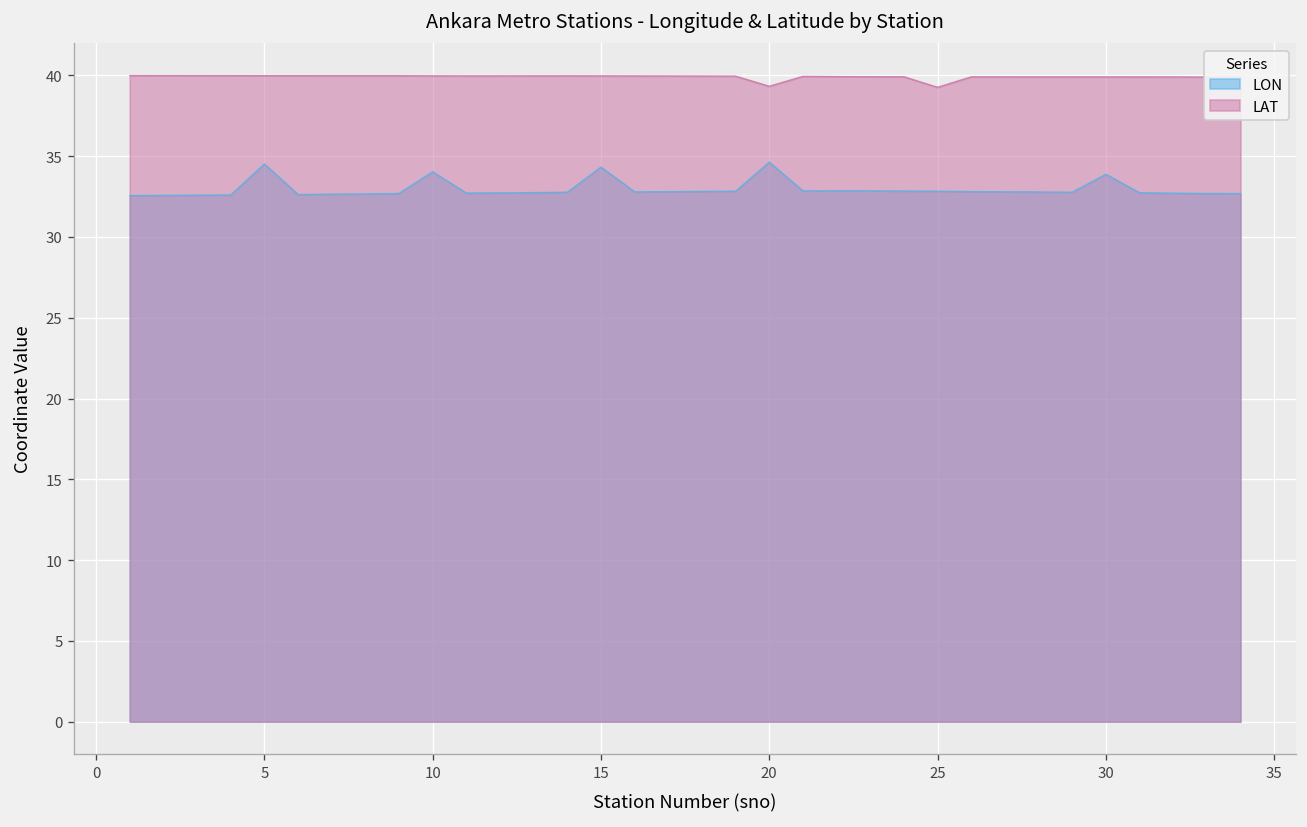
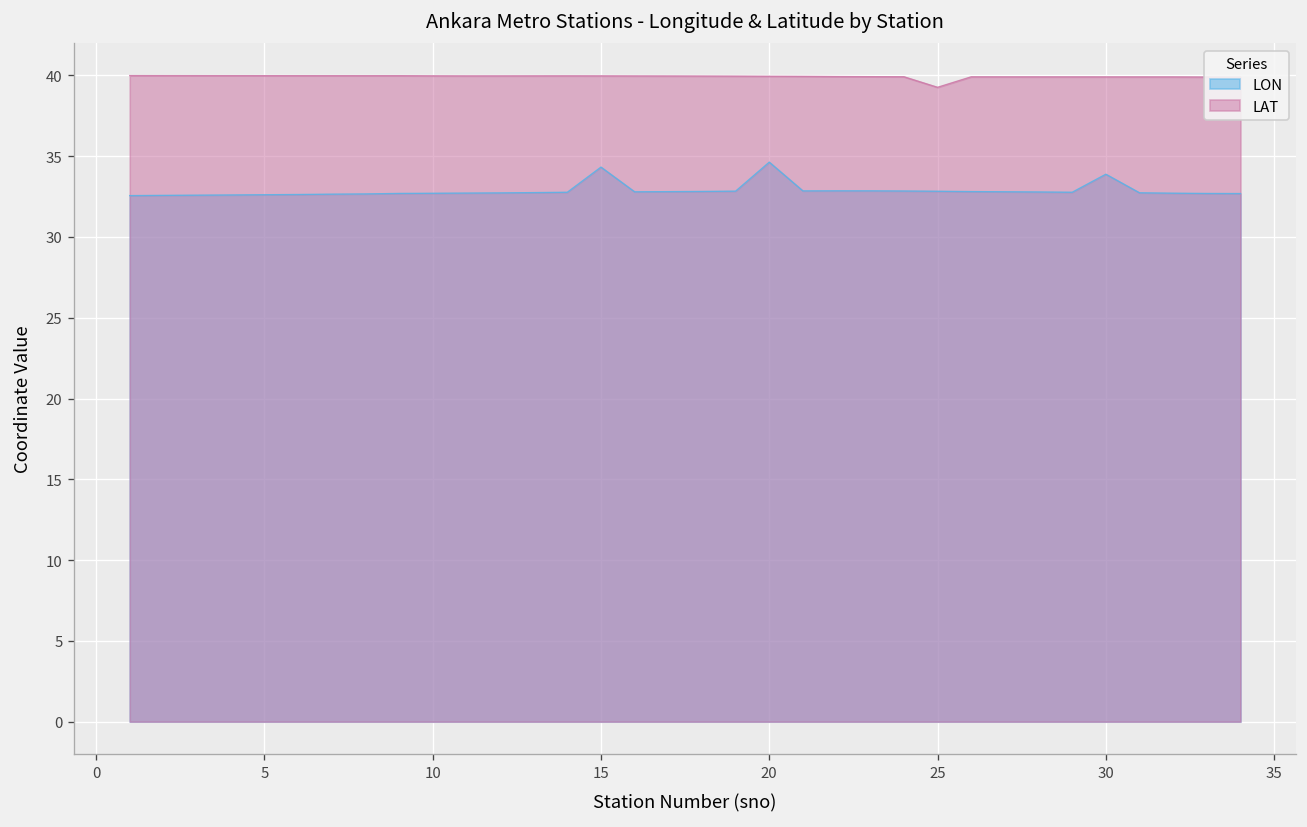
LON, 5: 34.5 -> 32.6
LON, 10: 34.0 -> 32.7
LAT, 20: 39.3 -> 39.9
